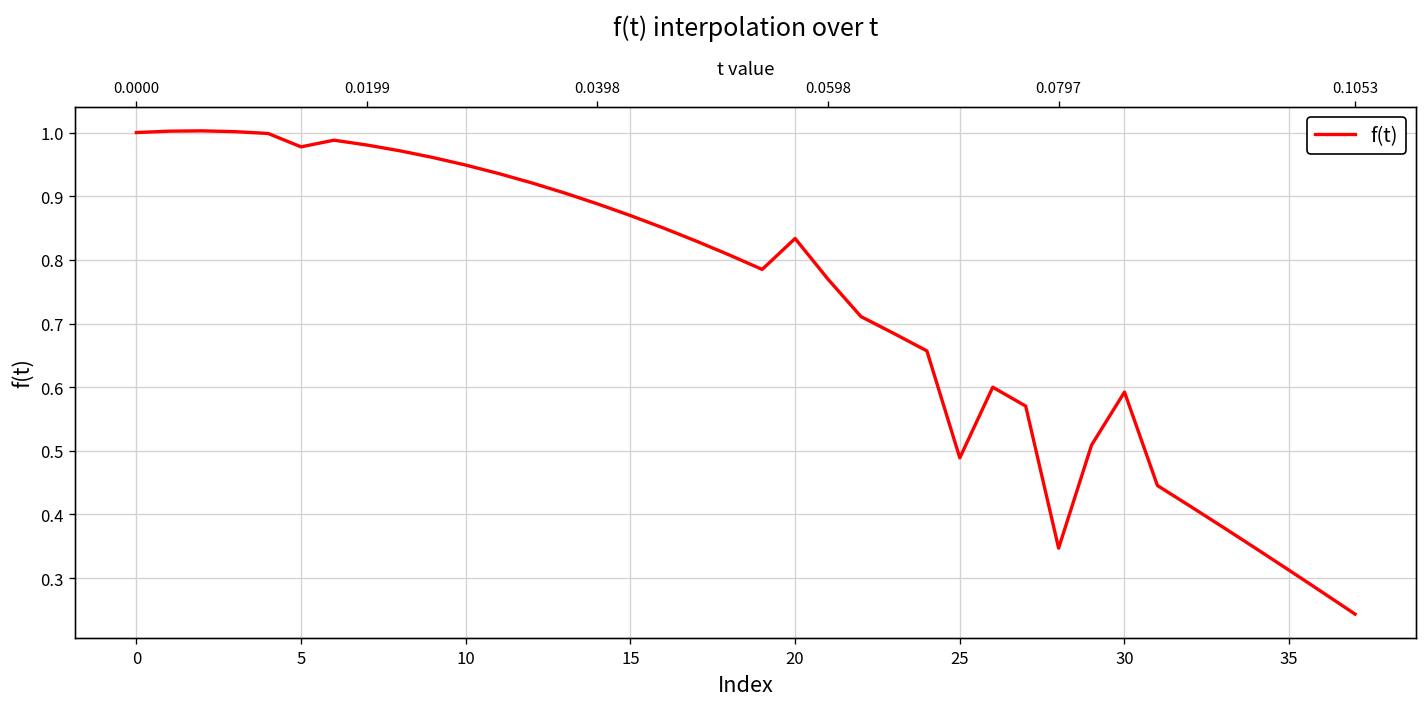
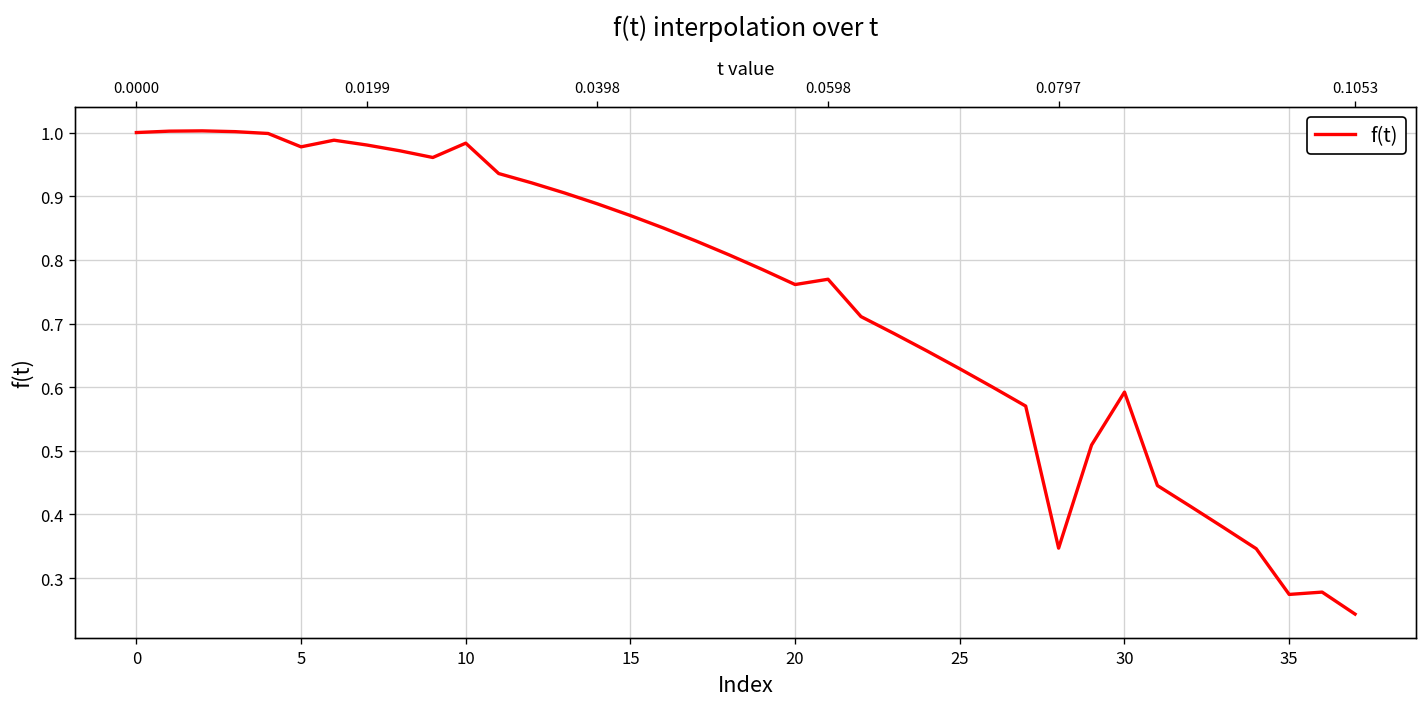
10: 0.95 -> 0.98
20: 0.83 -> 0.76
25: 0.49 -> 0.63
35: 0.31 -> 0.27
